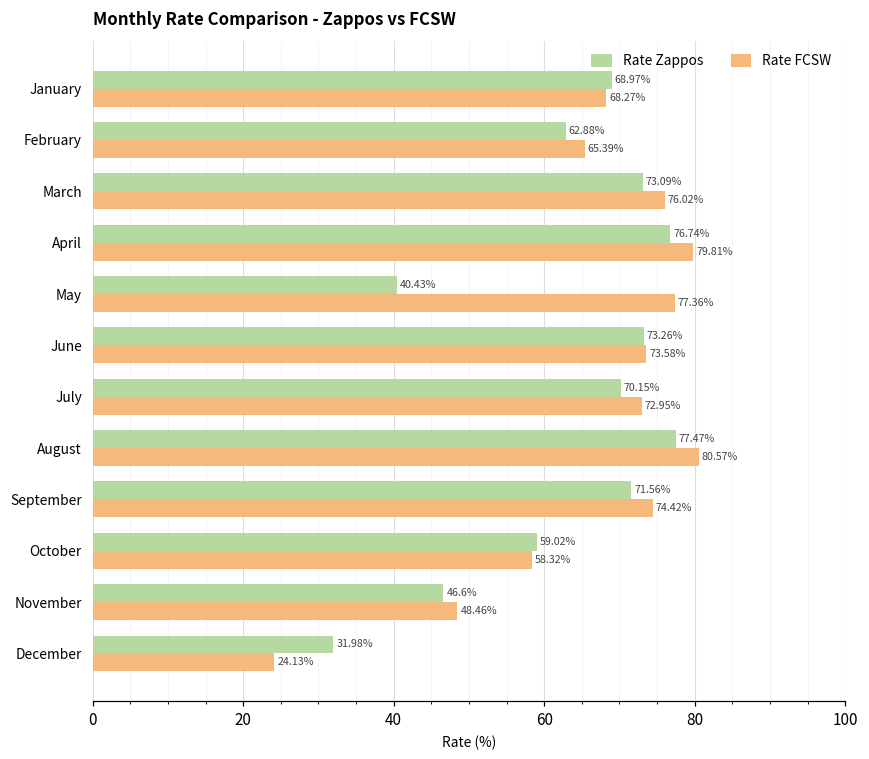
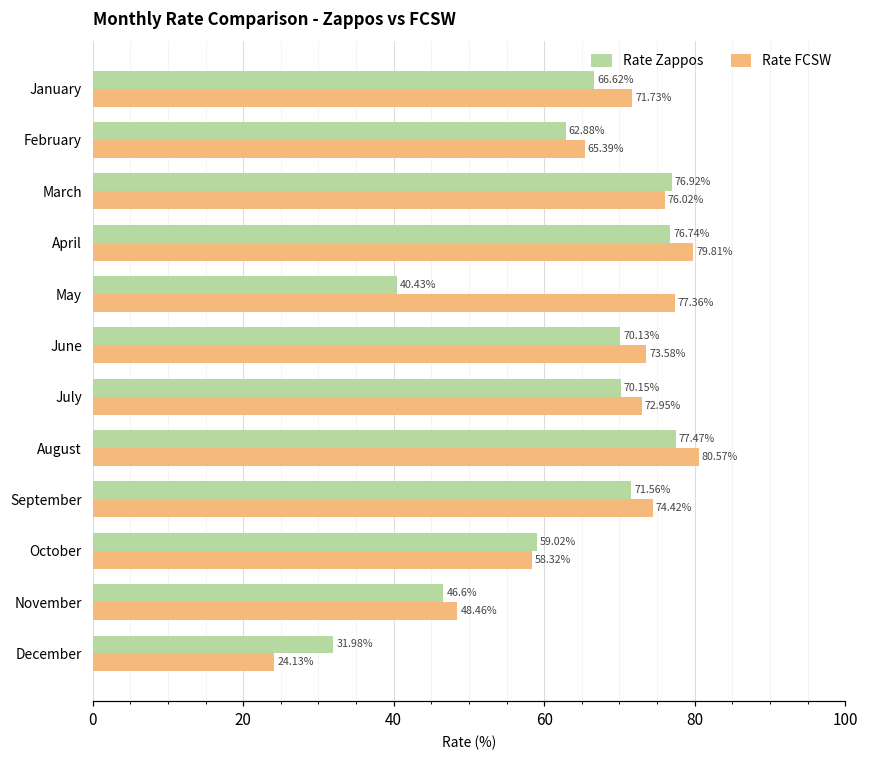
Rate Zappos, January: 68.97% -> 66.62%
Rate FCSW, January: 68.27% -> 71.73%
Rate Zappos, March: 73.09% -> 76.92%
Rate Zappos, June: 73.26% -> 70.13%
